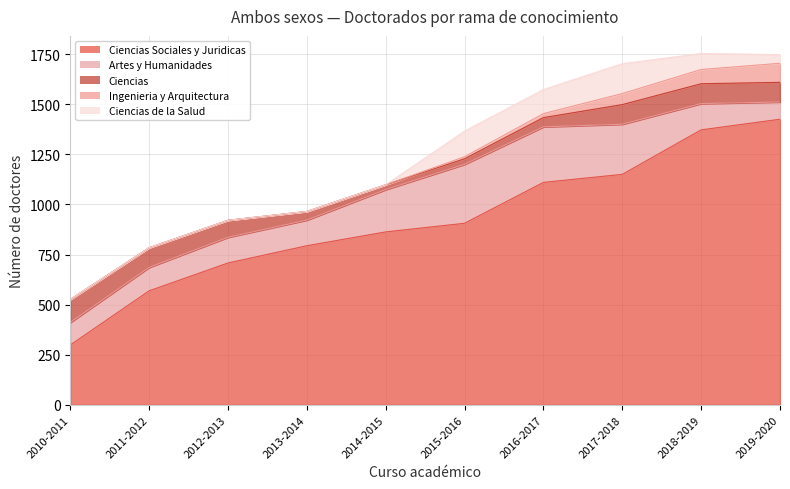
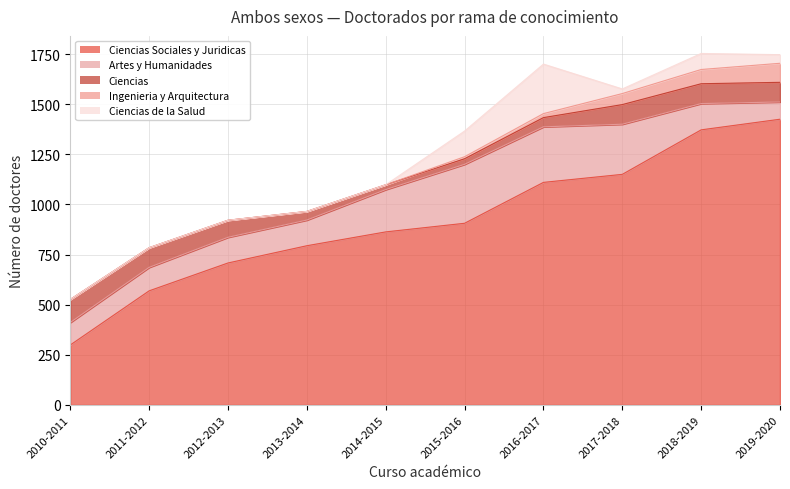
Ciencias de la Salud, 2016-2017: 120 -> 250
Ciencias de la Salud, 2017-2018: 150 -> 20
